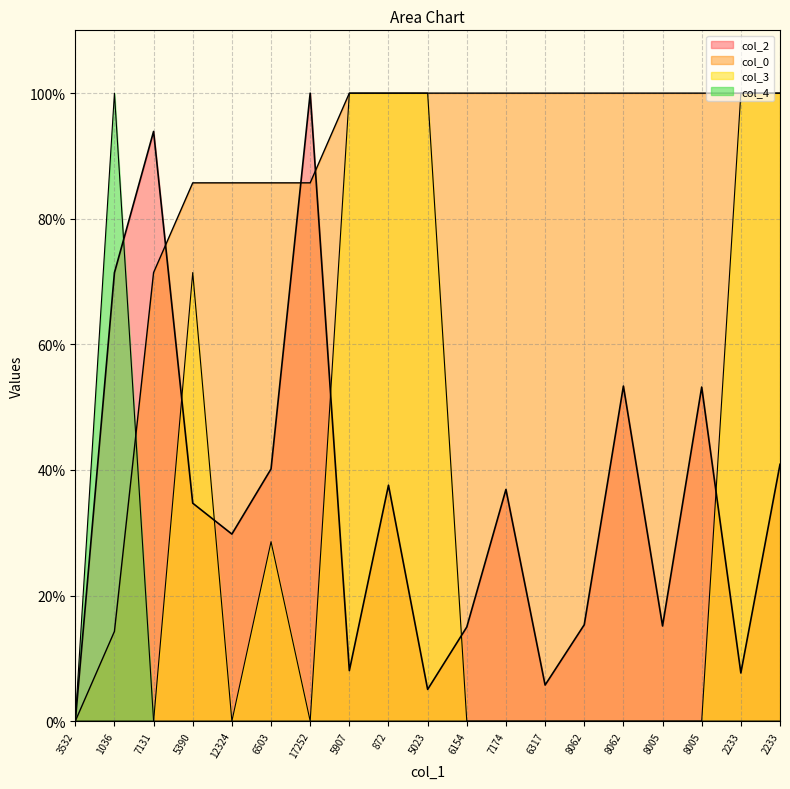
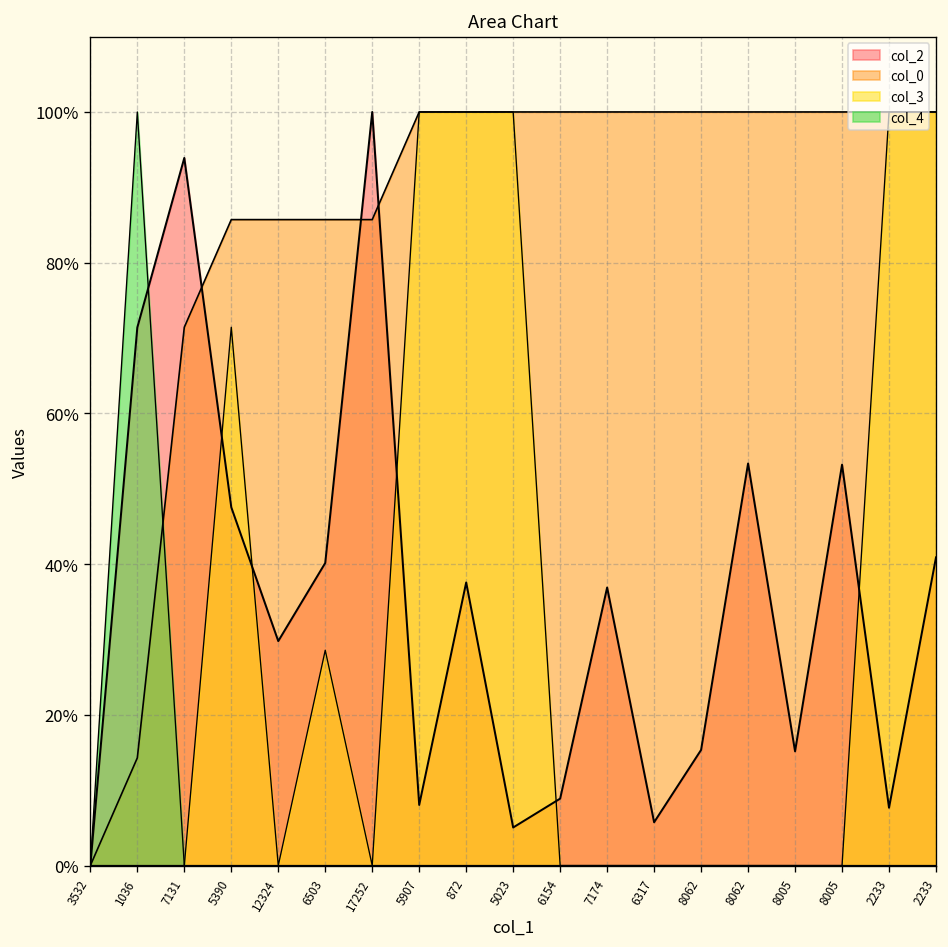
col_2, 5390: 35% -> 48%
col_2, 6154: 15% -> 9%
